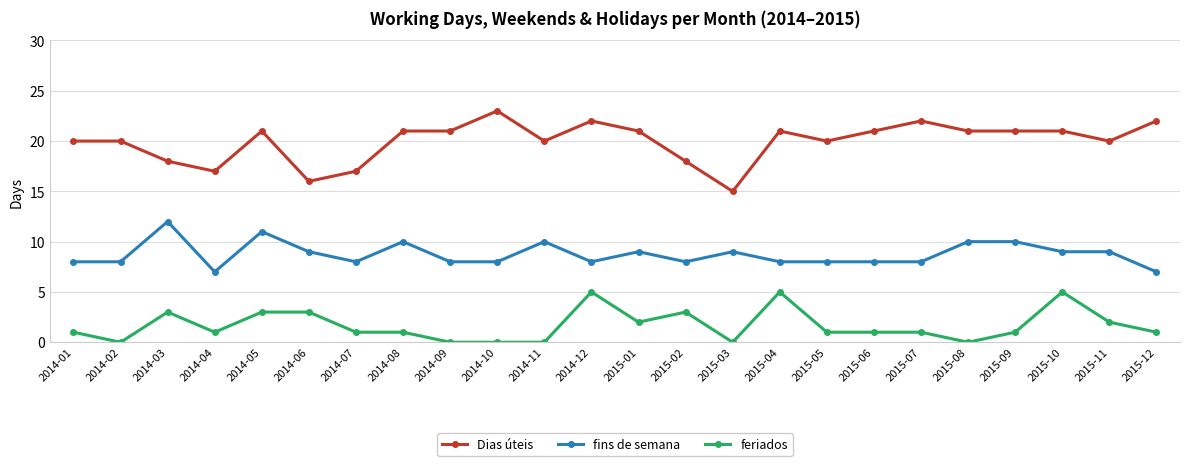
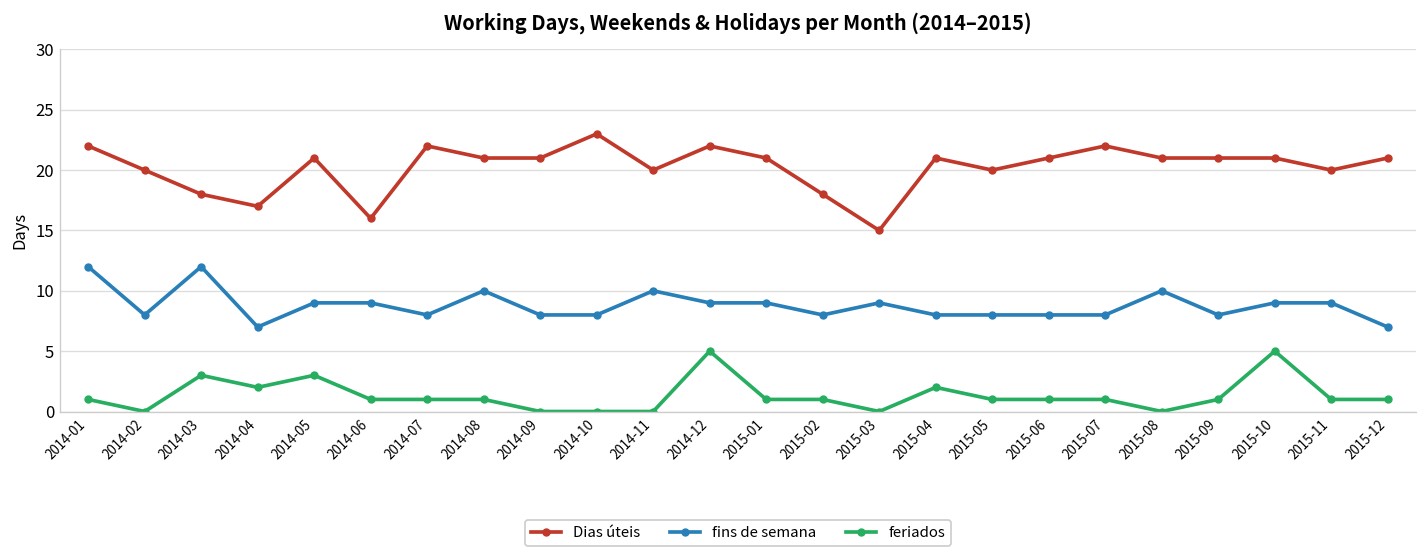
Dias úteis, 2014-01: 20 -> 22
fins de semana, 2014-01: 8 -> 12
feriados, 2014-04: 1 -> 2
fins de semana, 2014-05: 11 -> 9
feriados, 2014-06: 3 -> 1
Dias úteis, 2014-07: 17 -> 22
fins de semana, 2014-12: 8 -> 9
feriados, 2015-01: 2 -> 1
feriados, 2015-02: 3 -> 1
feriados, 2015-04: 5 -> 2
fins de semana, 2015-09: 10 -> 8
feriados, 2015-11: 2 -> 1
Dias úteis, 2015-12: 22 -> 21
